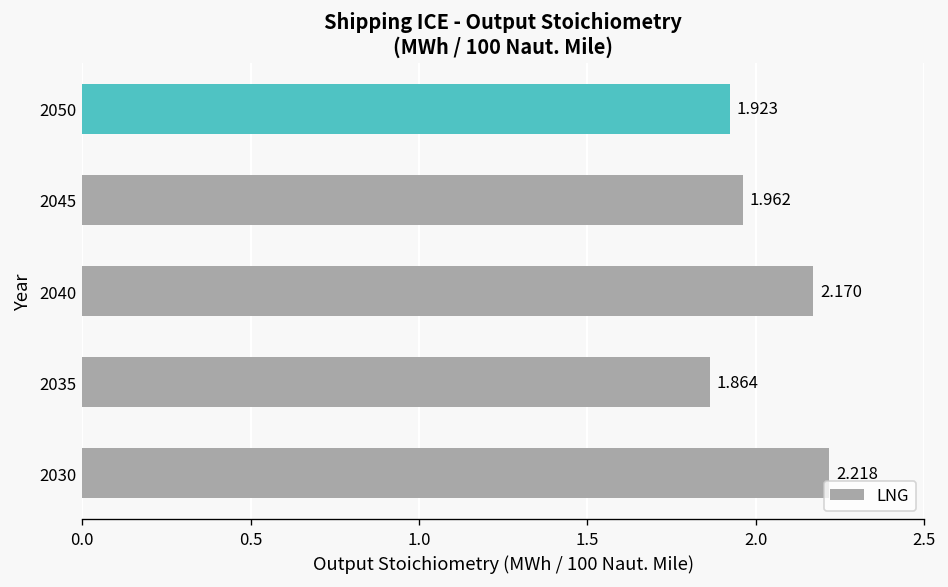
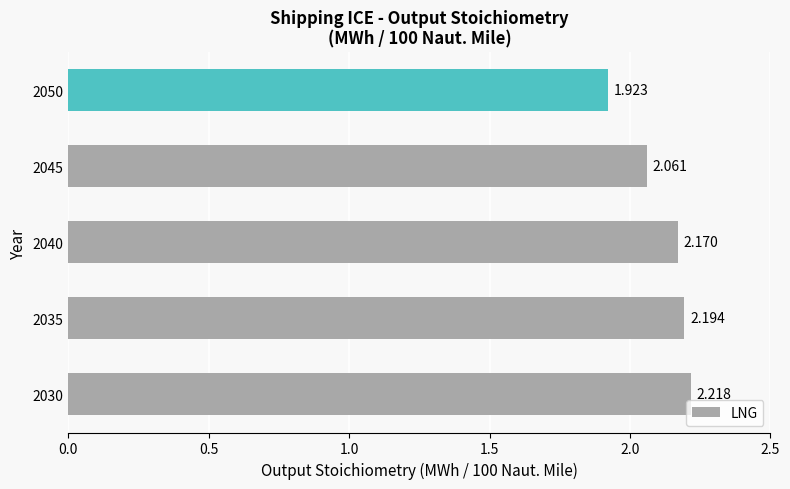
2045: 1.962 -> 2.061
2035: 1.864 -> 2.194
